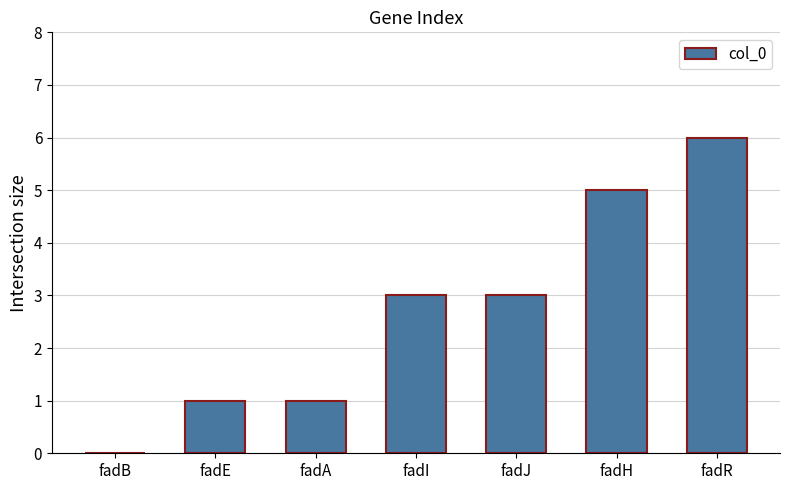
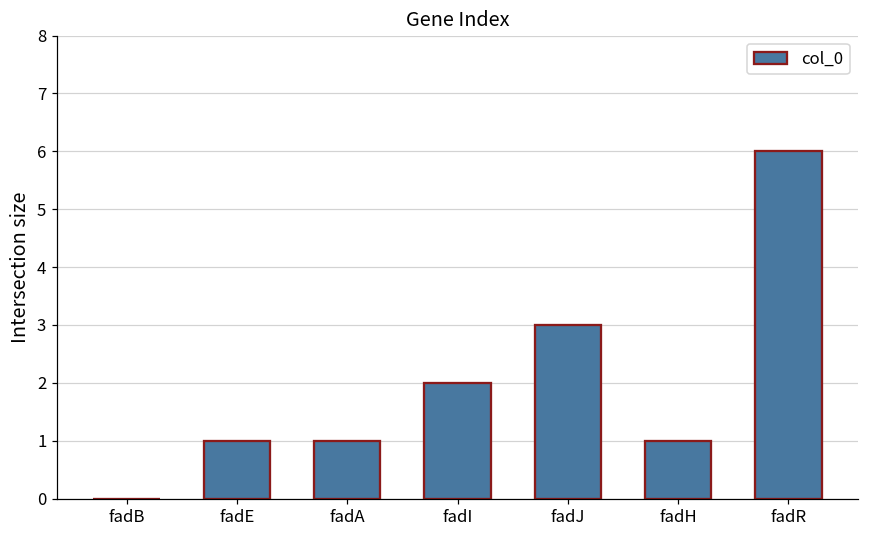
fadI: 3 -> 2
fadH: 5 -> 1
